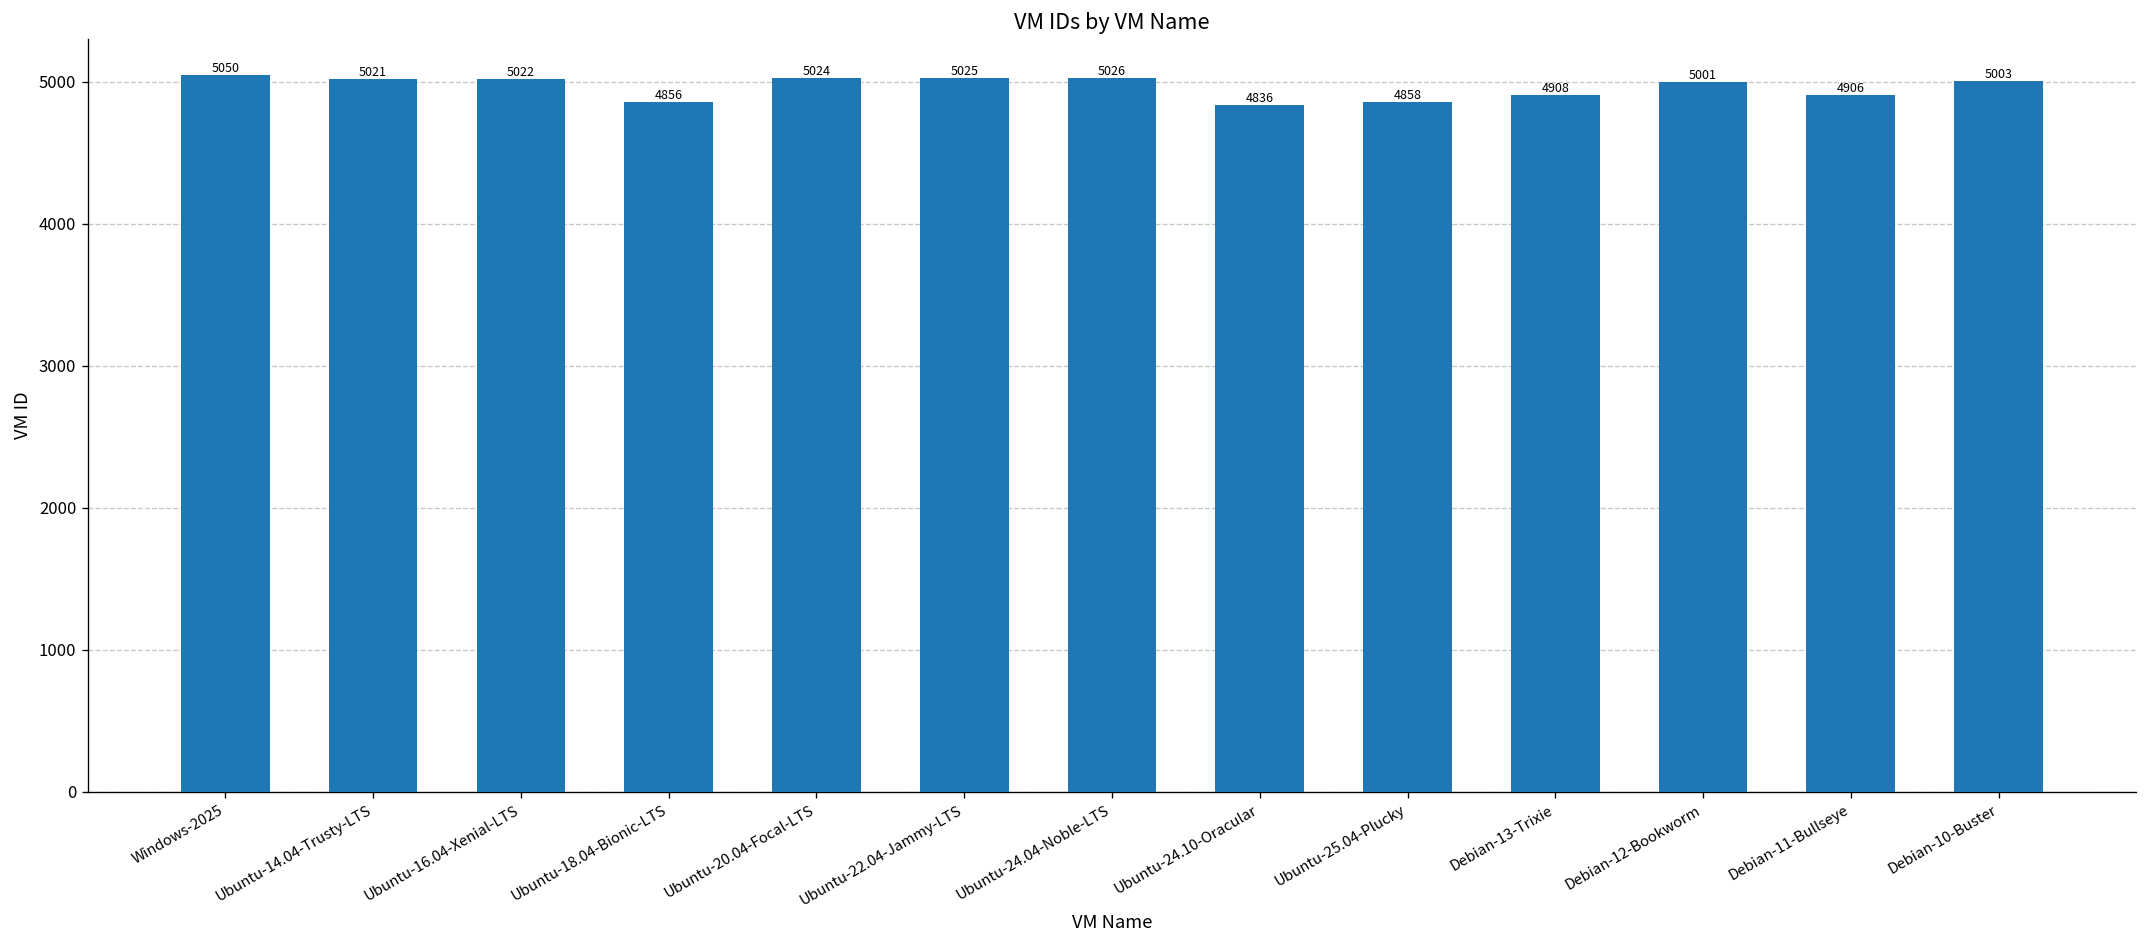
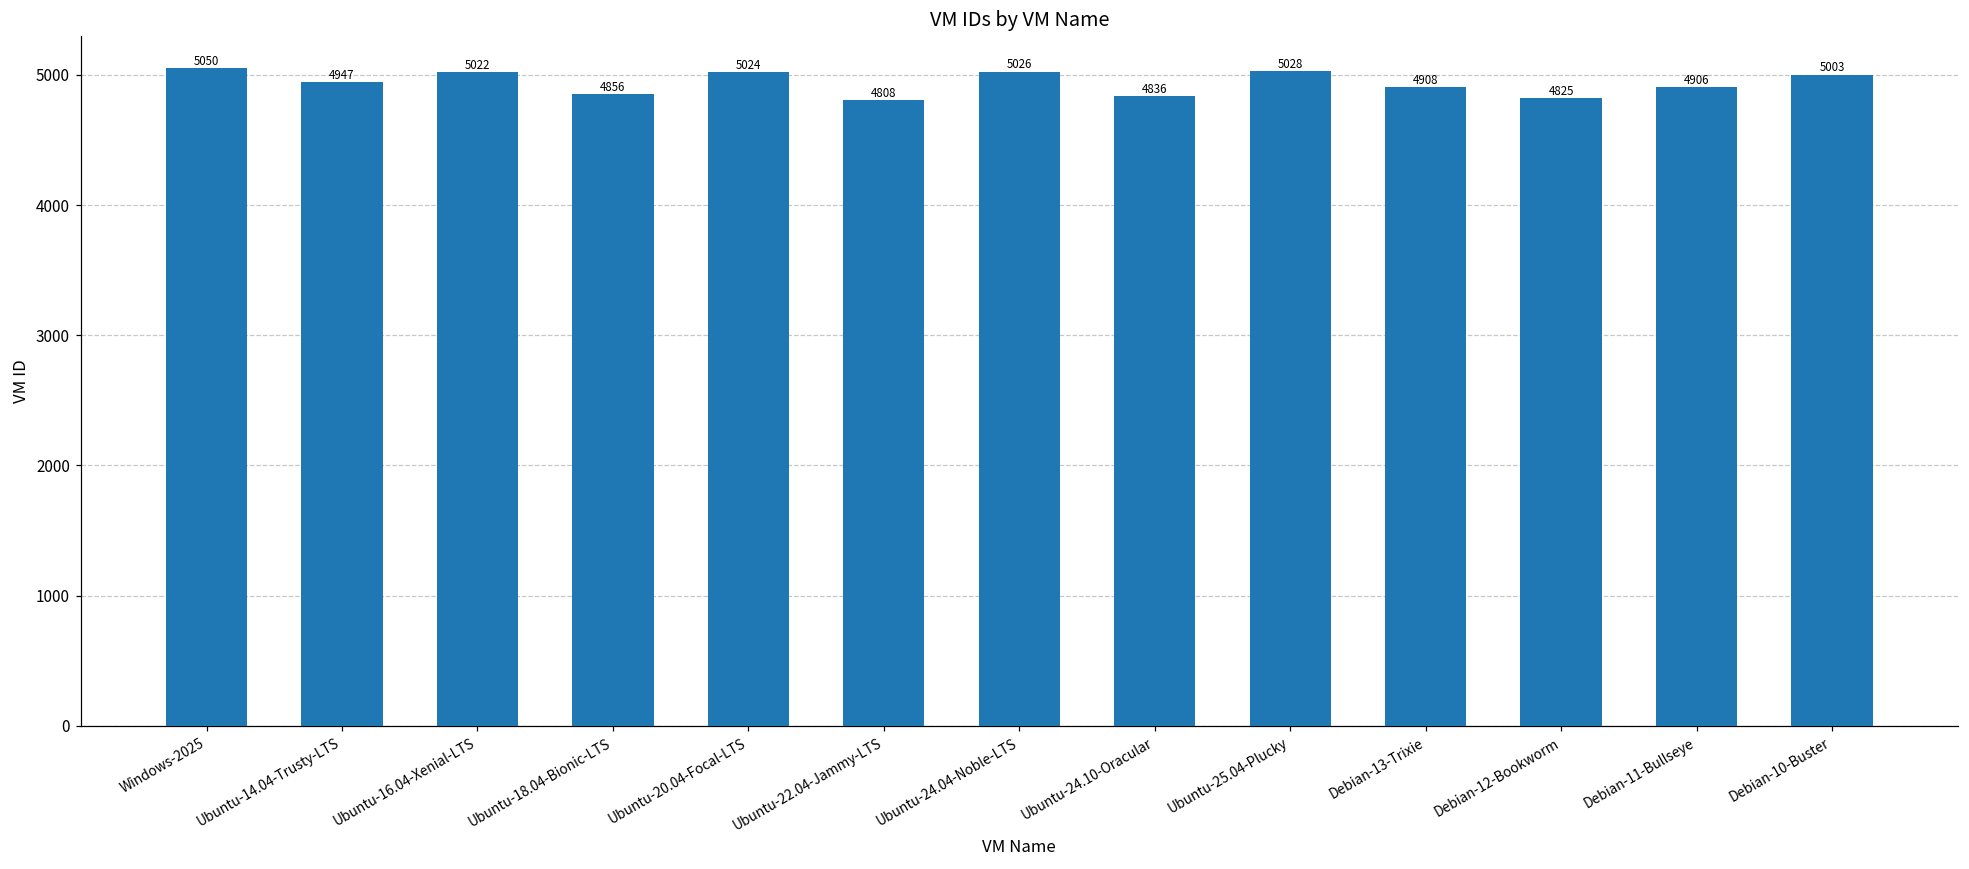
Ubuntu-14.04-Trusty-LTS: 5021 -> 4947
Ubuntu-22.04-Jammy-LTS: 5025 -> 4808
Ubuntu-25.04-Plucky: 4858 -> 5028
Debian-12-Bookworm: 5001 -> 4825
